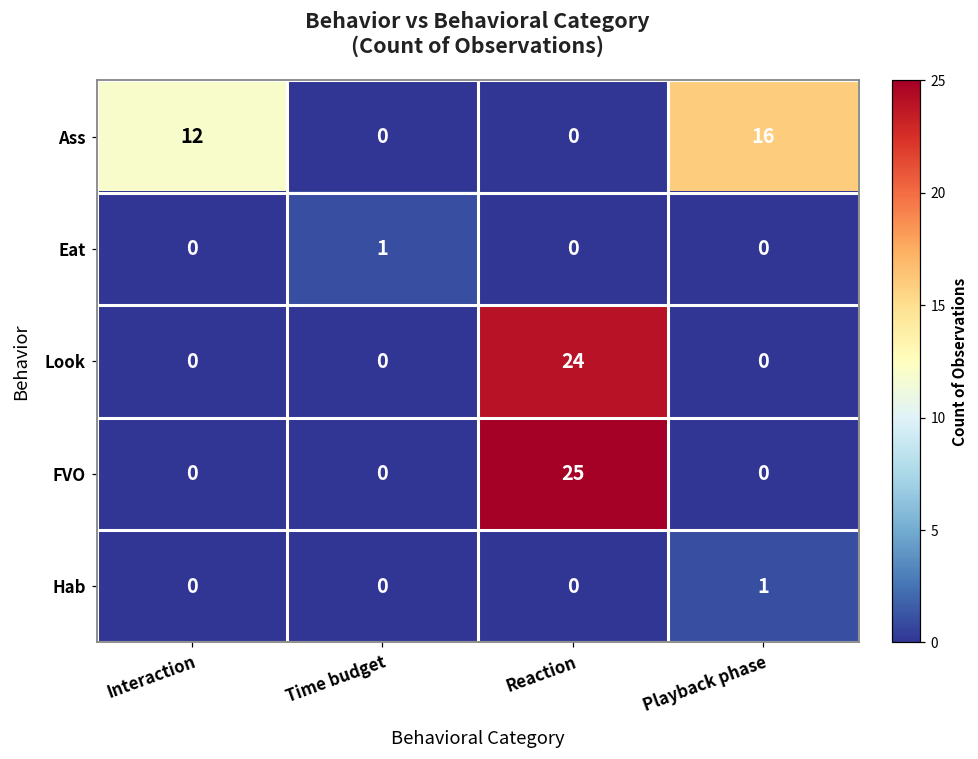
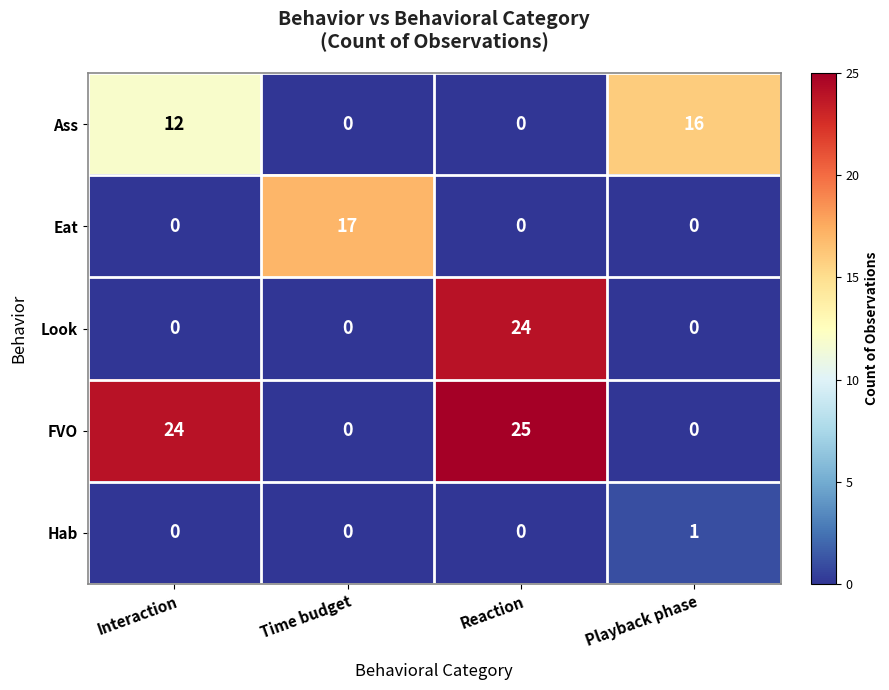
Eat, Time budget: 1 -> 17
FVO, Interaction: 0 -> 24
